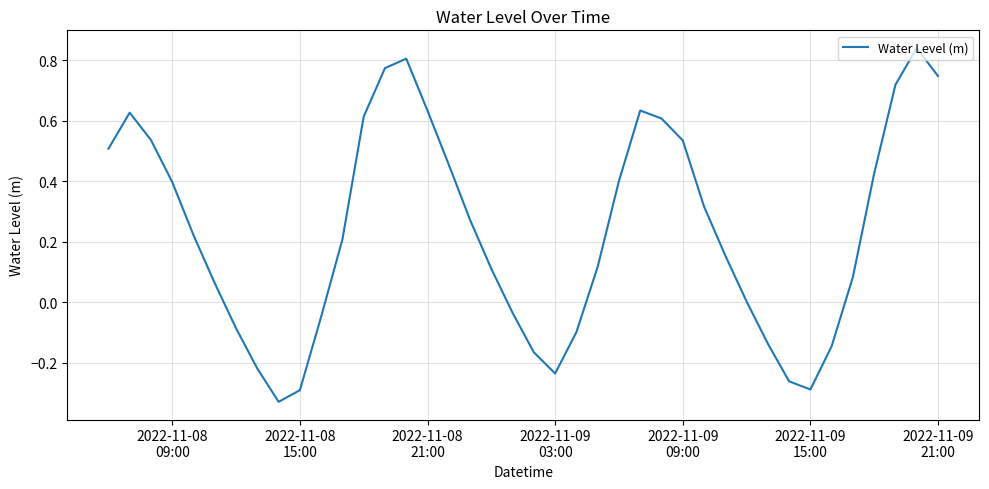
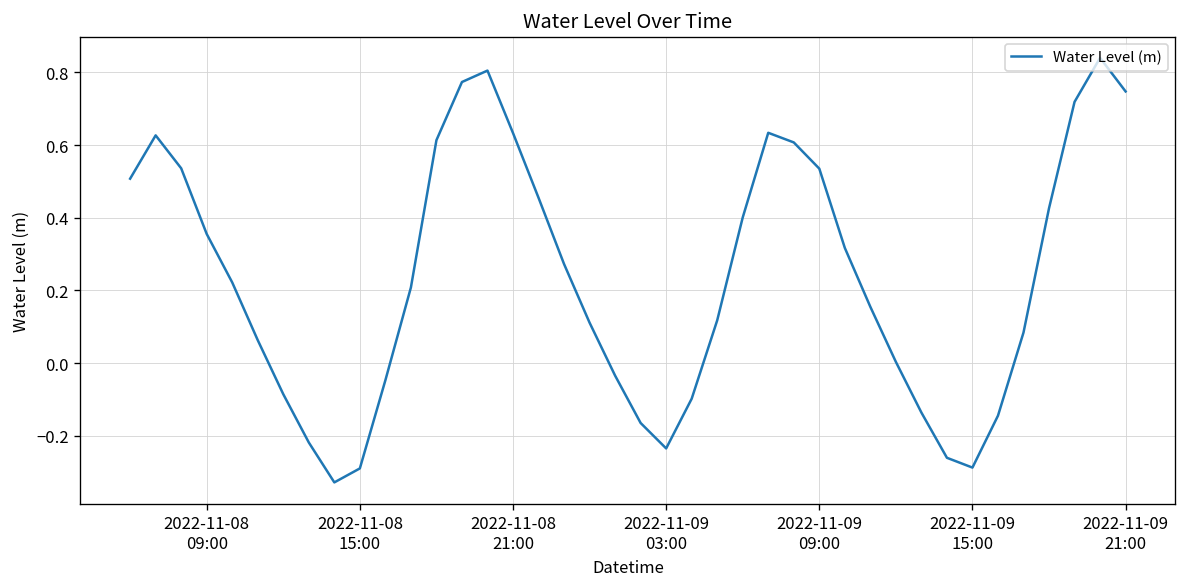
2022-11-08 09:00: 0.40 -> 0.36
